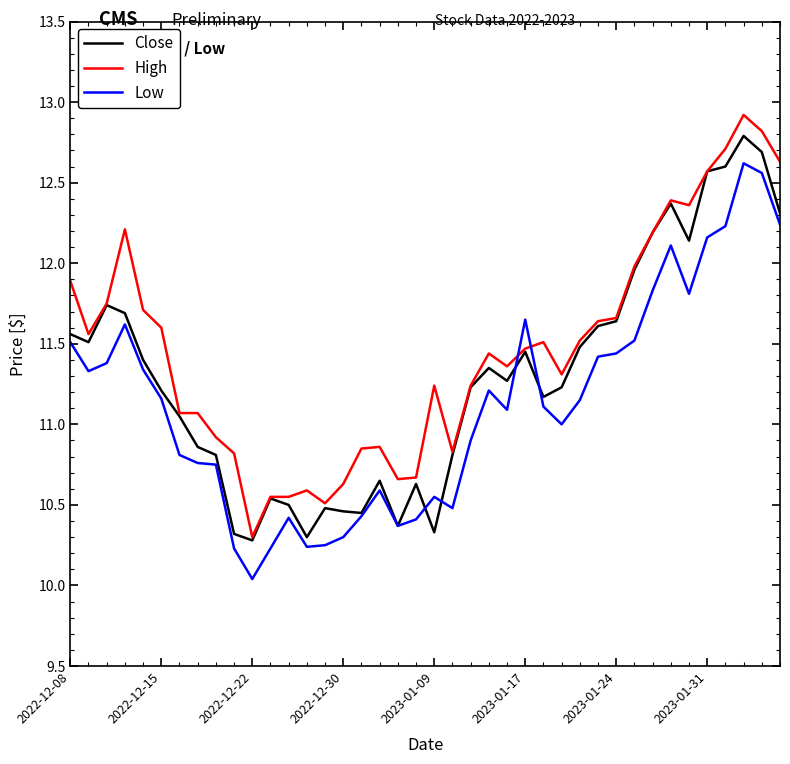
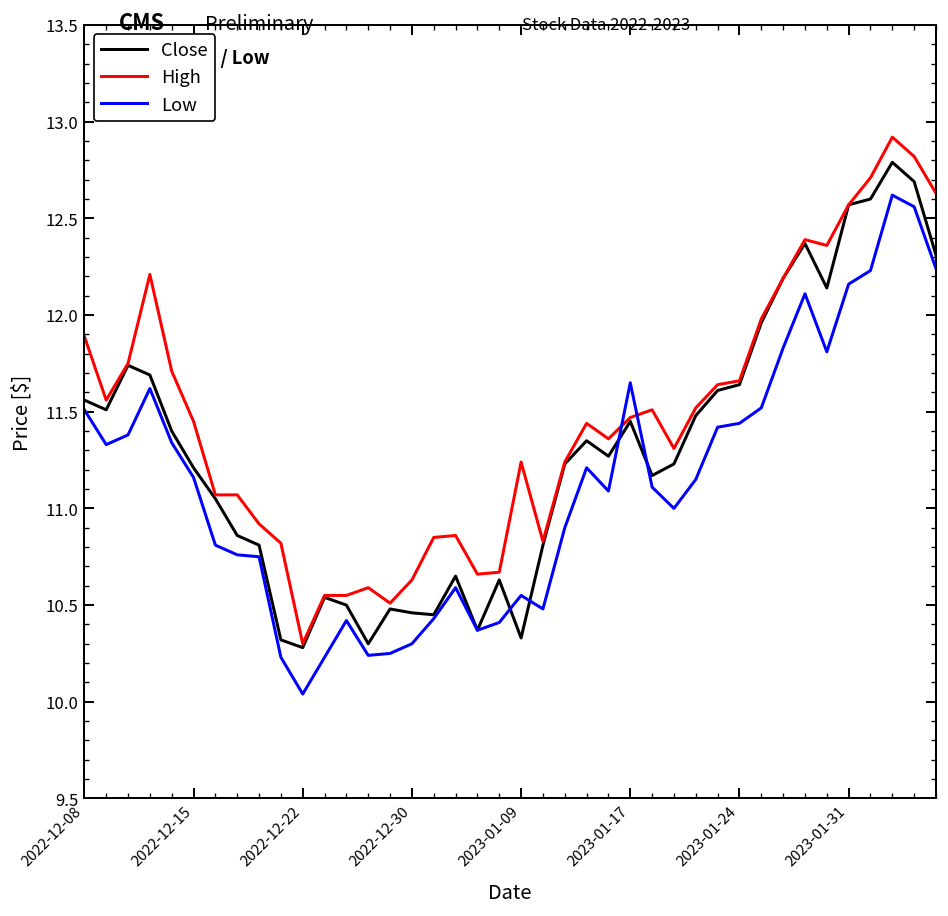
High, 2022-12-15: 11.60 -> 11.45
